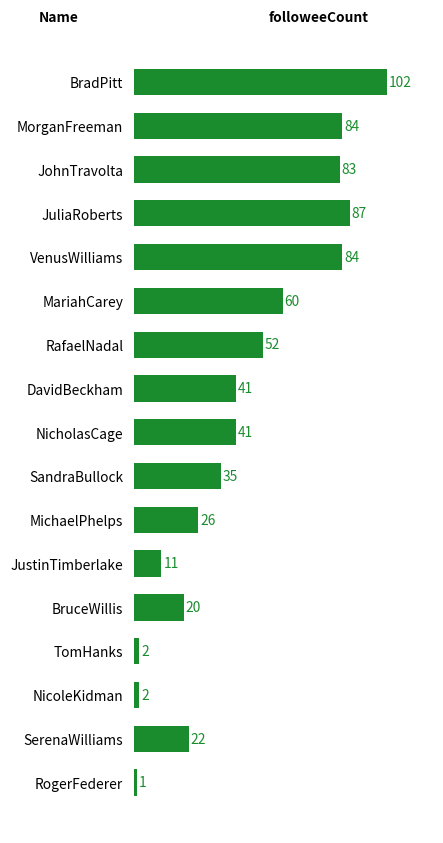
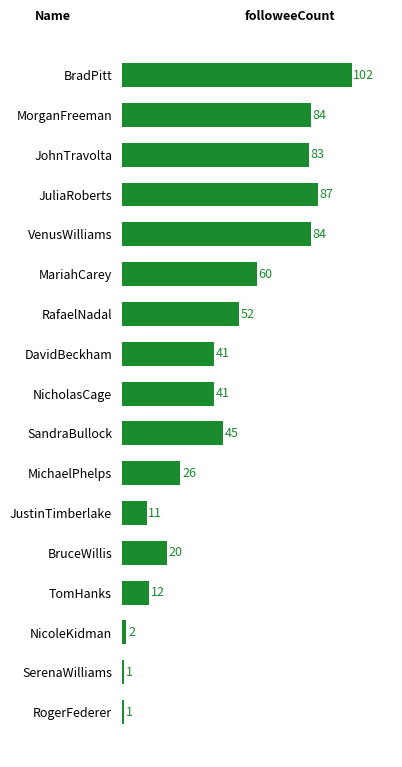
SandraBullock: 35 -> 45
TomHanks: 2 -> 12
SerenaWilliams: 22 -> 1
